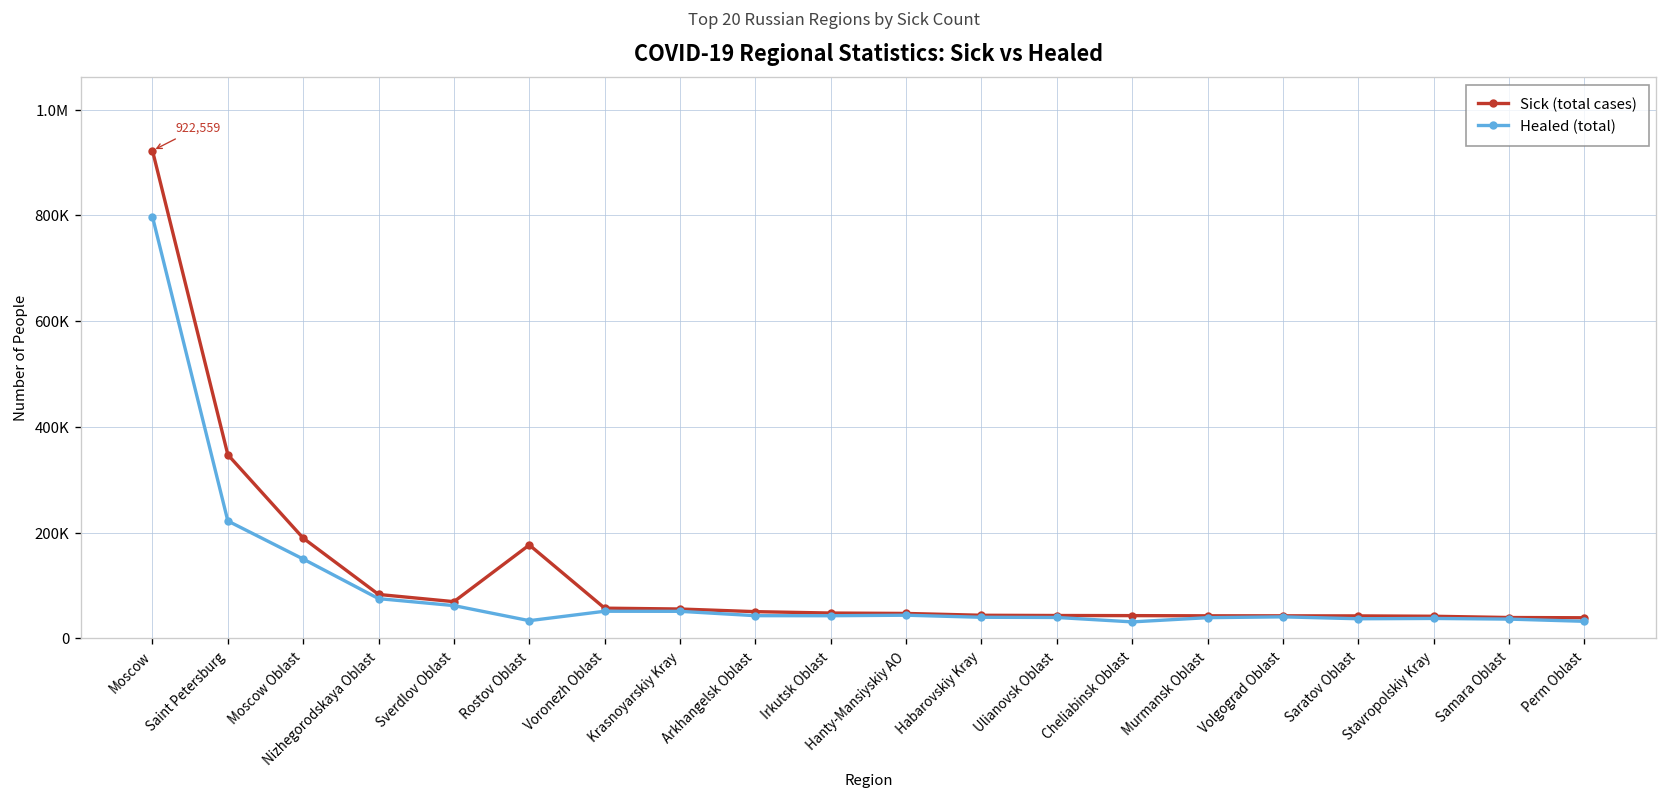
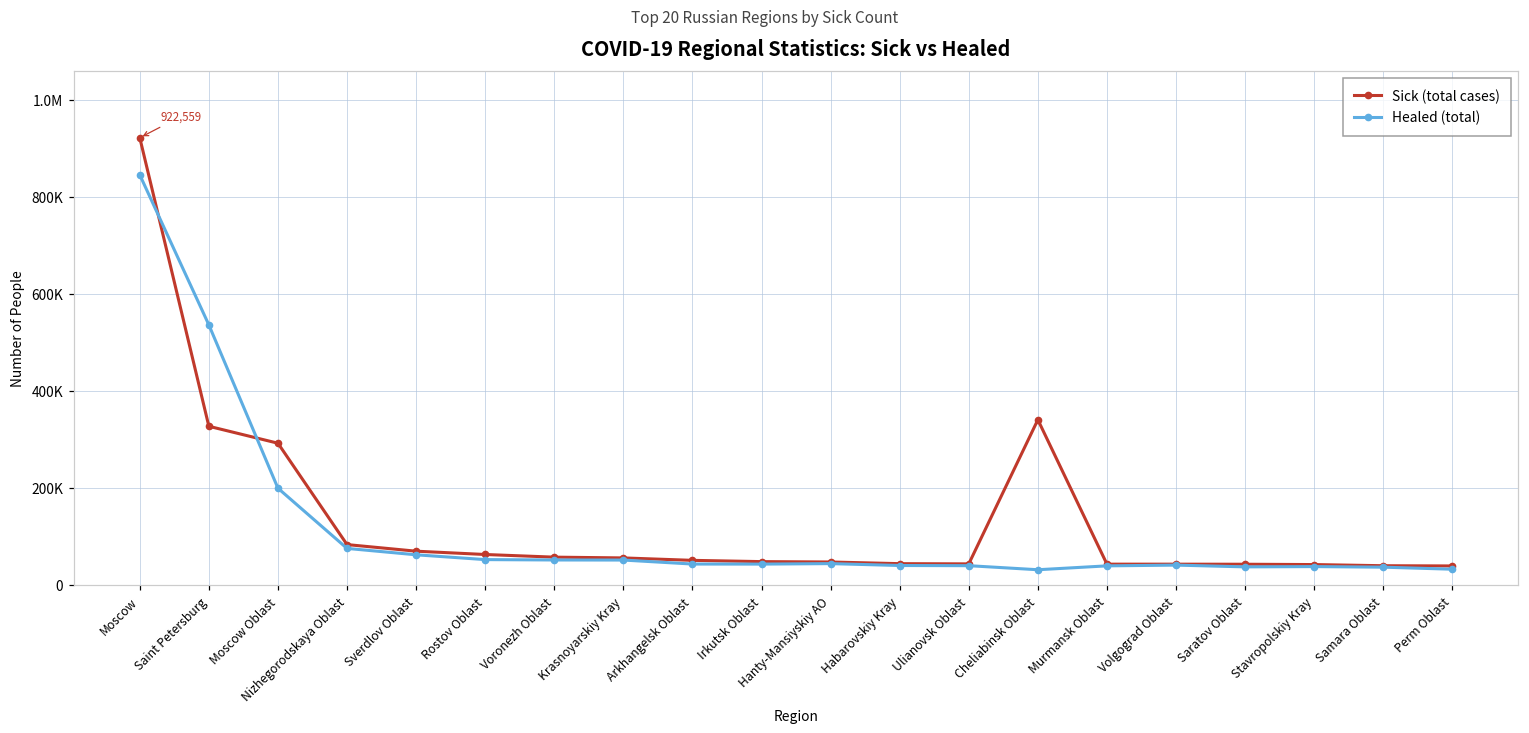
Healed (total), Moscow: 800000 -> 850000
Sick (total cases), Saint Petersburg: 350000 -> 330000
Healed (total), Saint Petersburg: 220000 -> 540000
Sick (total cases), Moscow Oblast: 190000 -> 290000
Healed (total), Moscow Oblast: 150000 -> 200000
Sick (total cases), Rostov Oblast: 180000 -> 60000
Healed (total), Rostov Oblast: 30000 -> 50000
Sick (total cases), Cheliabinsk Oblast: 40000 -> 340000
